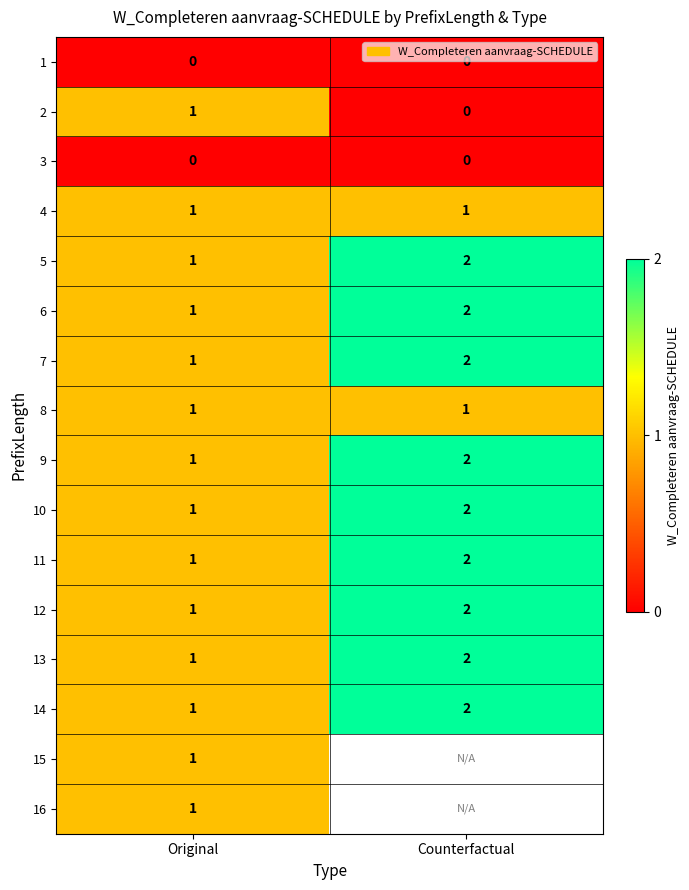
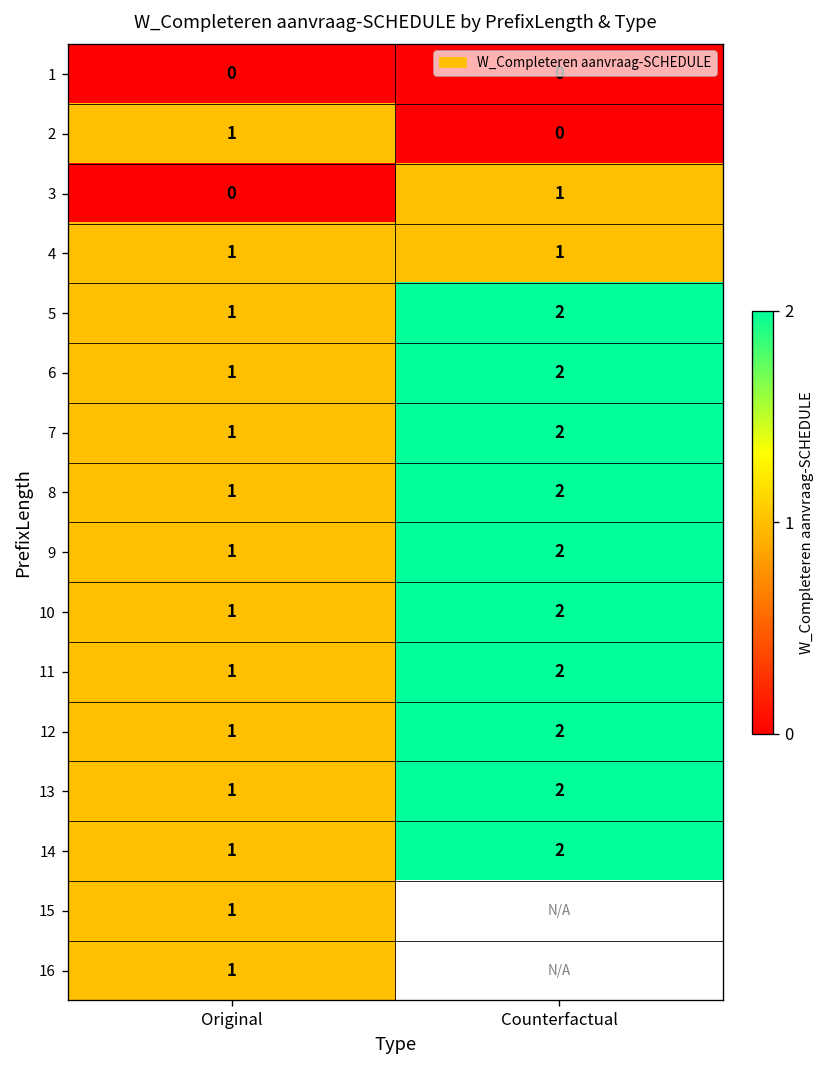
3, Counterfactual: 0 -> 1
8, Counterfactual: 1 -> 2
